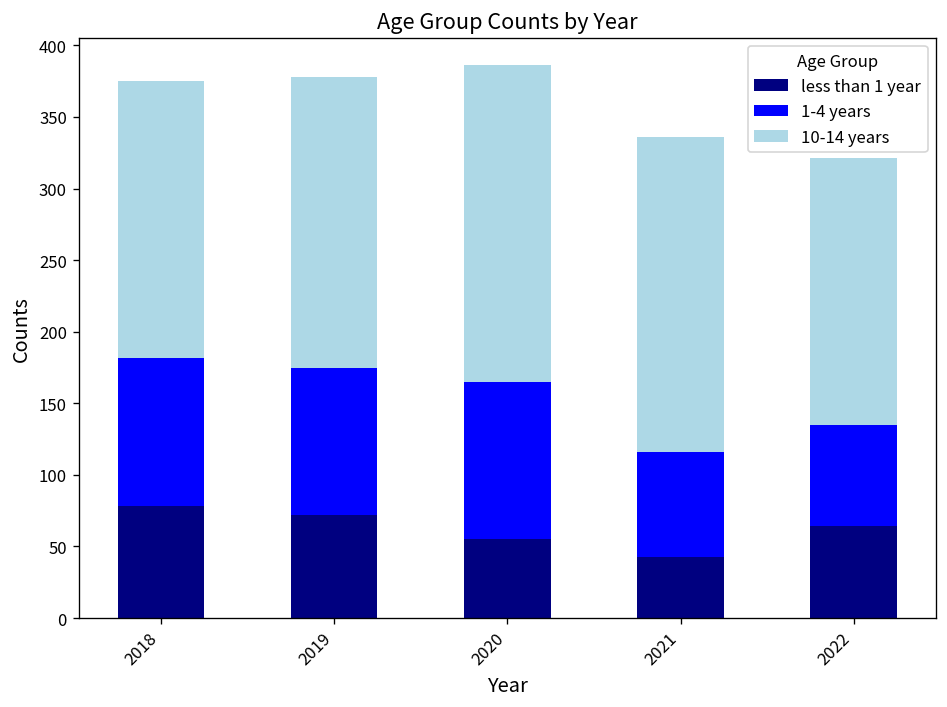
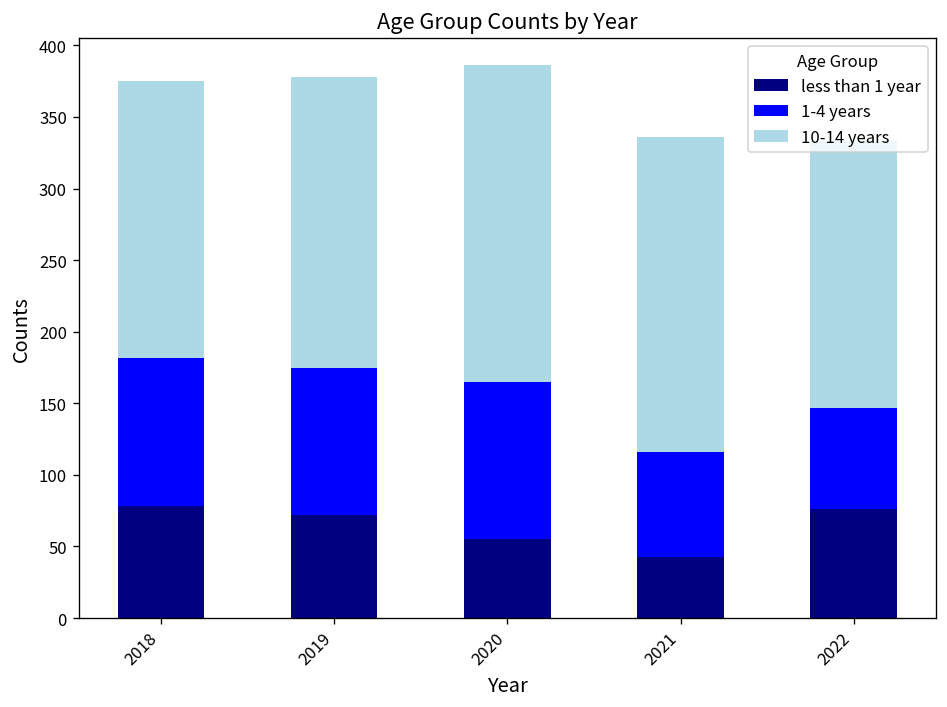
less than 1 year, 2022: 64 -> 76
